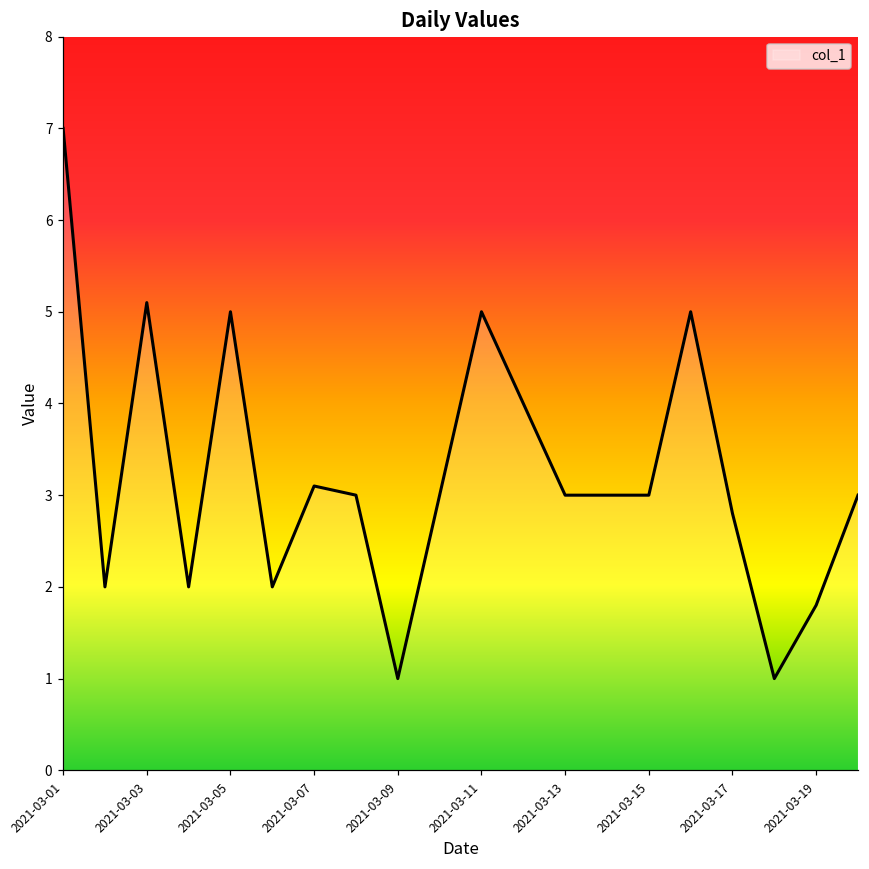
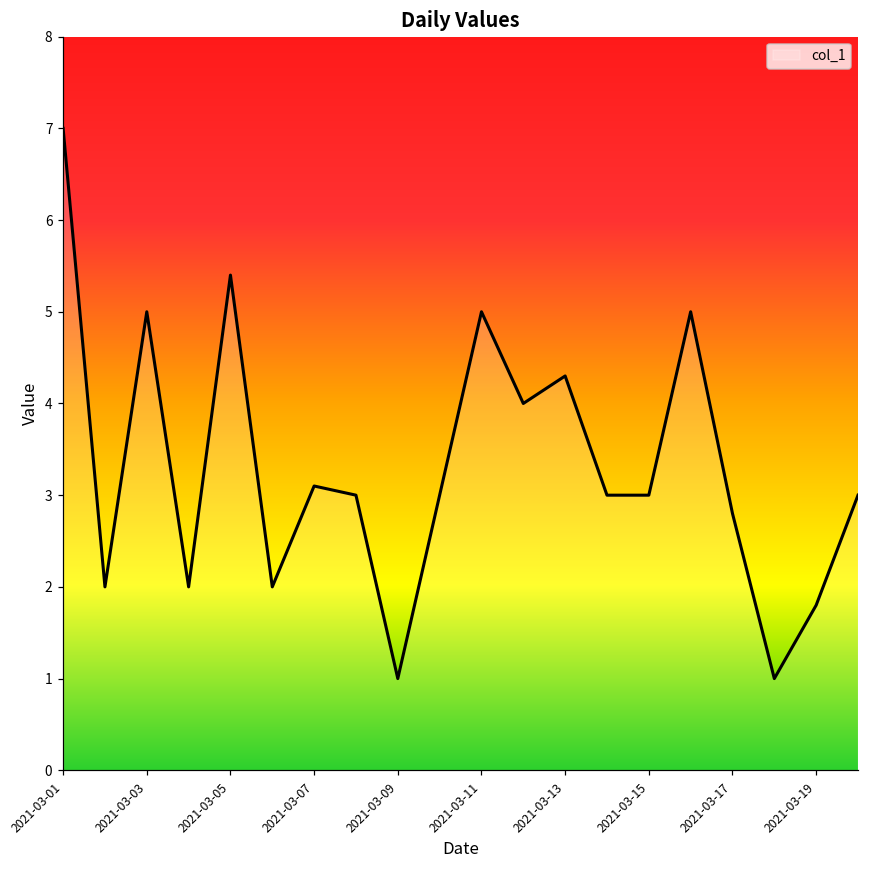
2021-03-03: 5.1 -> 5.0
2021-03-05: 5.0 -> 5.4
2021-03-13: 3.0 -> 4.3
